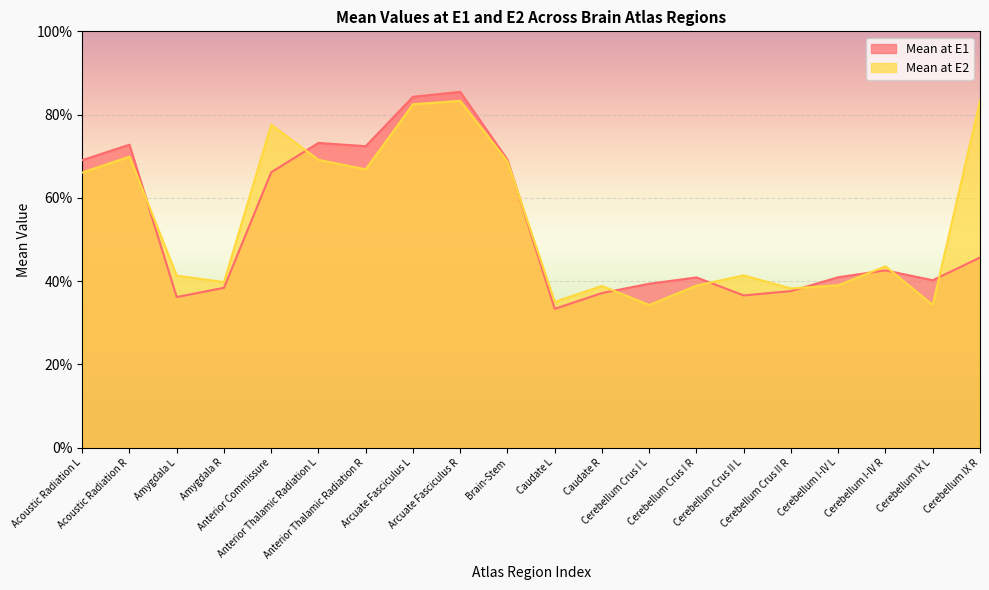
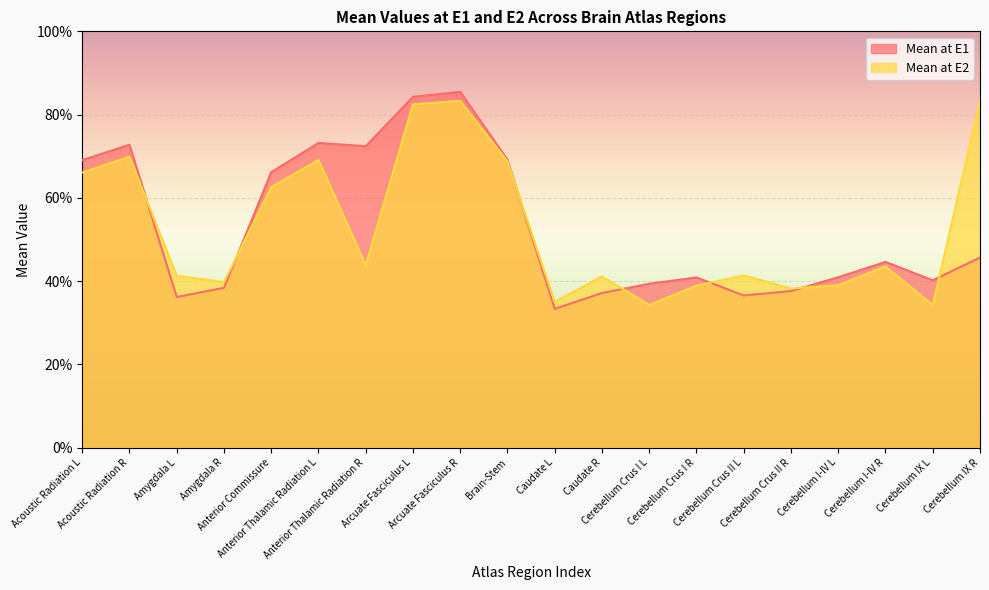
Mean at E2, Anterior Commissure: 78% -> 63%
Mean at E2, Anterior Thalamic Radiation R: 67% -> 44%
Mean at E2, Caudate R: 39% -> 41%
Mean at E1, Cerebellum I-IV R: 43% -> 45%
